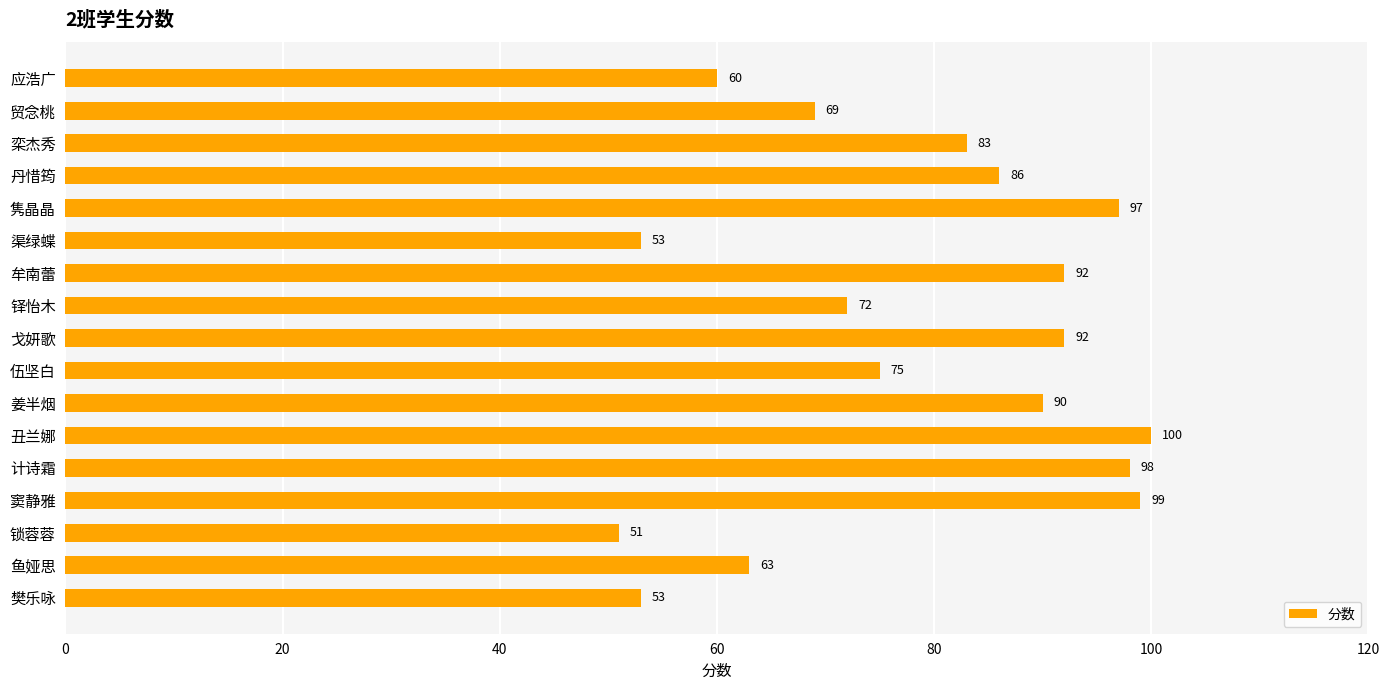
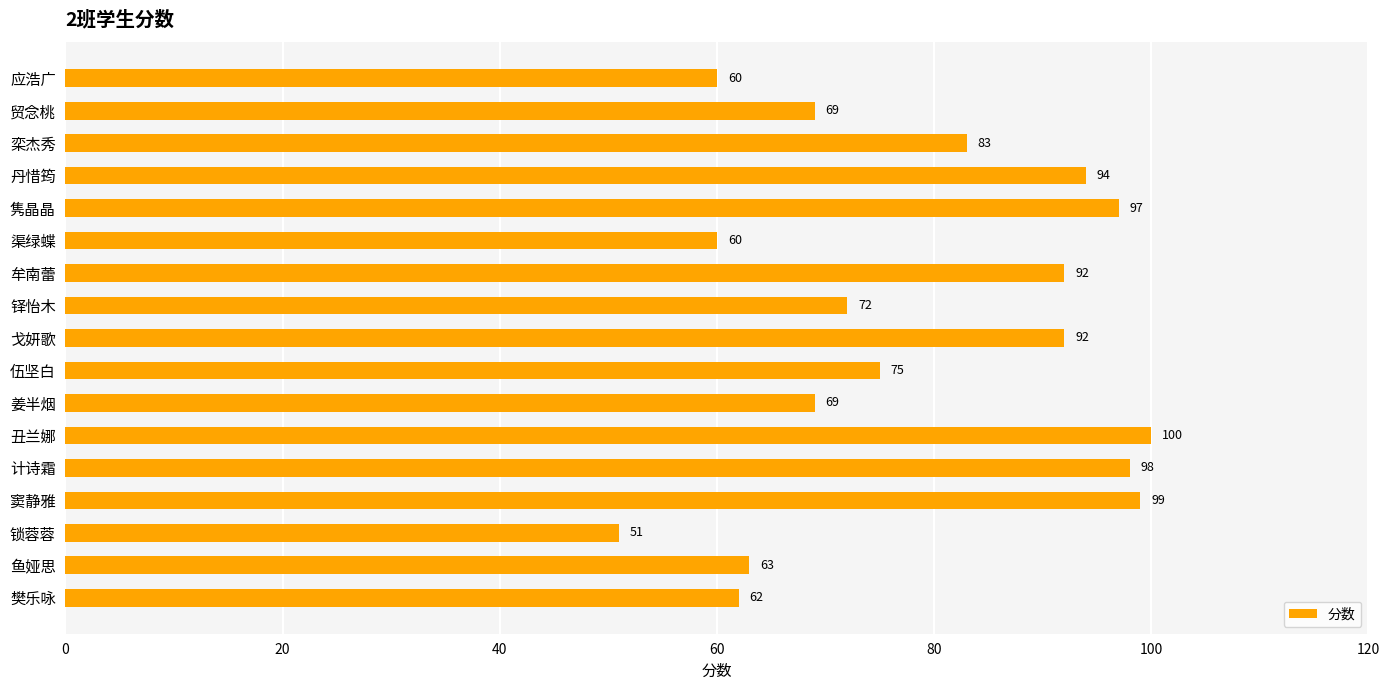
丹惜筠: 86 -> 94
渠绿蝶: 53 -> 60
姜半烟: 90 -> 69
樊乐咏: 53 -> 62
